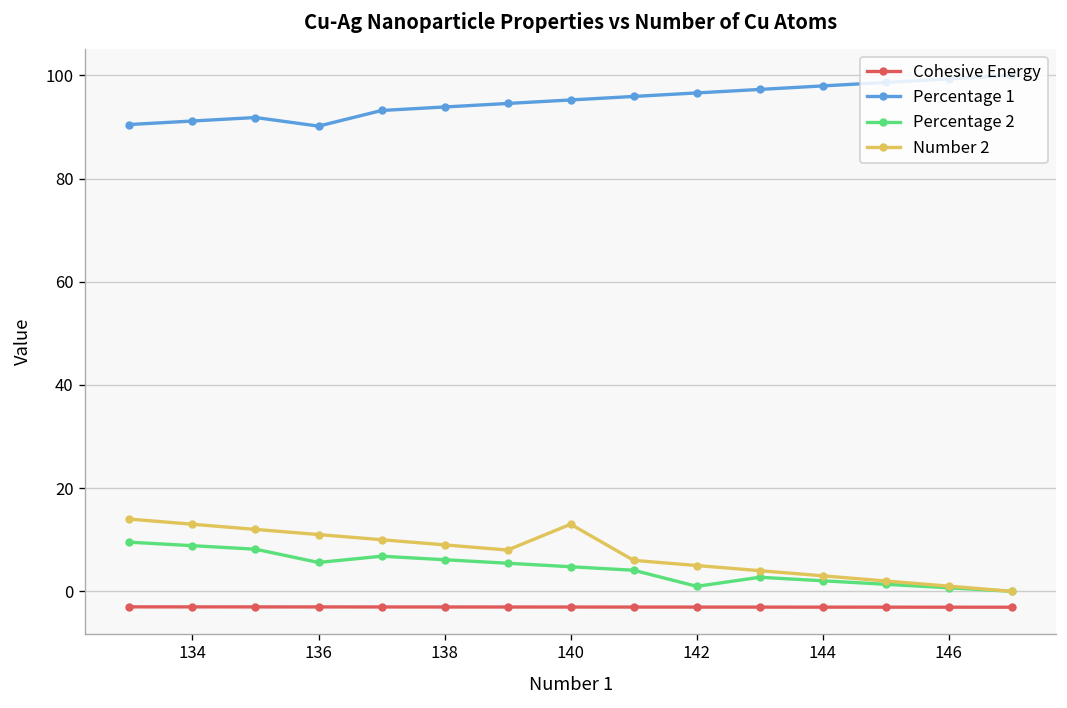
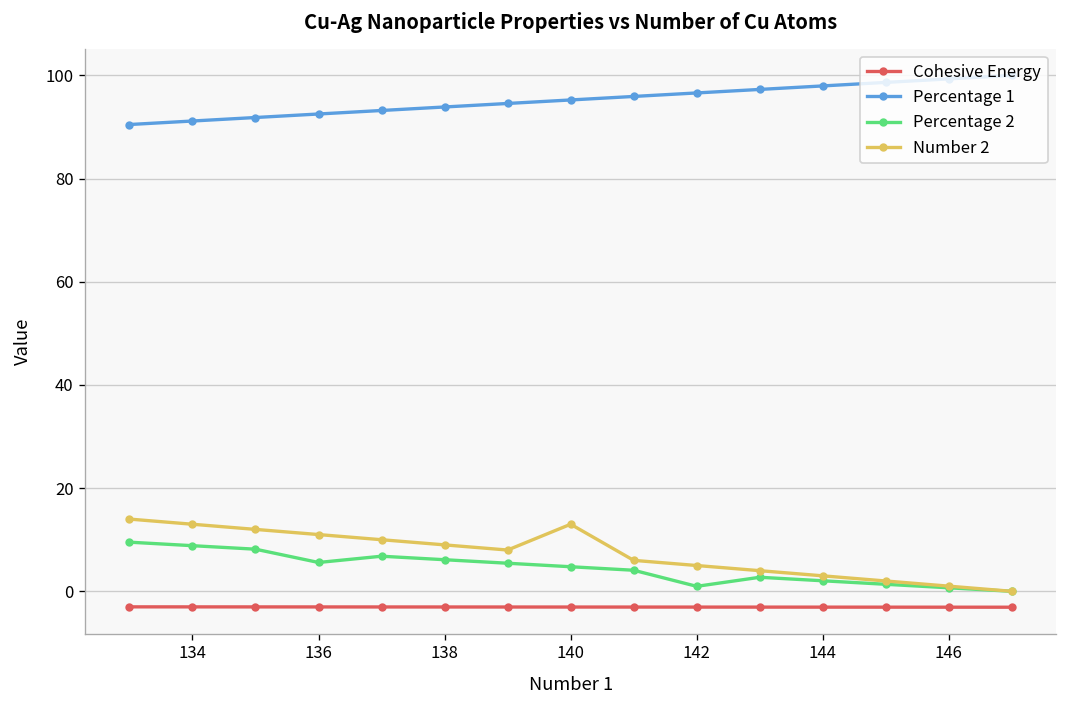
Percentage 1, 136: 90 -> 93
